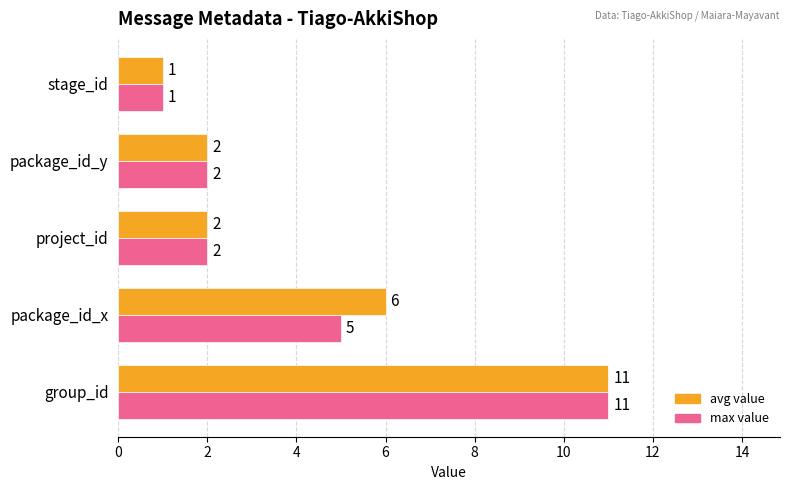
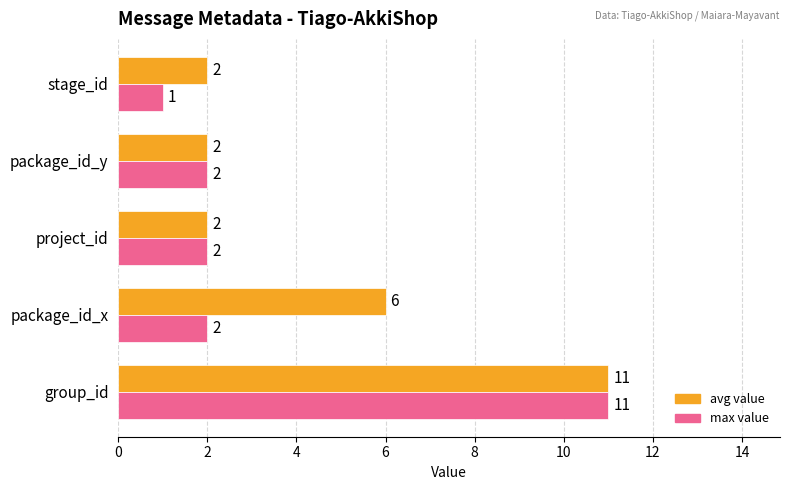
avg value, stage_id: 1 -> 2
max value, package_id_x: 5 -> 2
